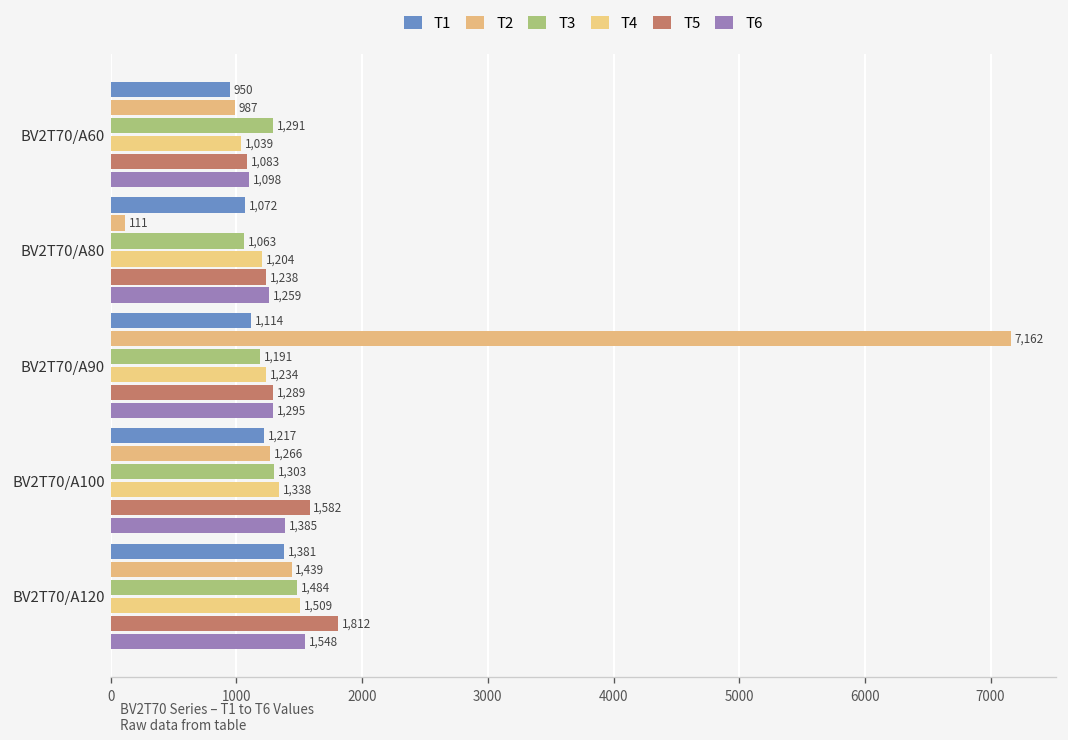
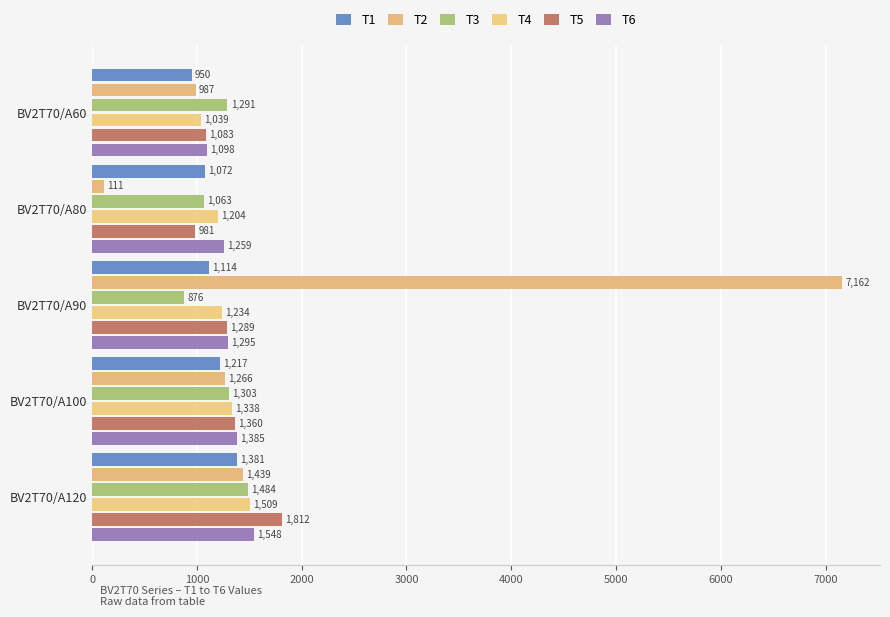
T5, BV2T70/A80: 1,238 -> 981
T3, BV2T70/A90: 1,191 -> 876
T5, BV2T70/A100: 1,582 -> 1,360
